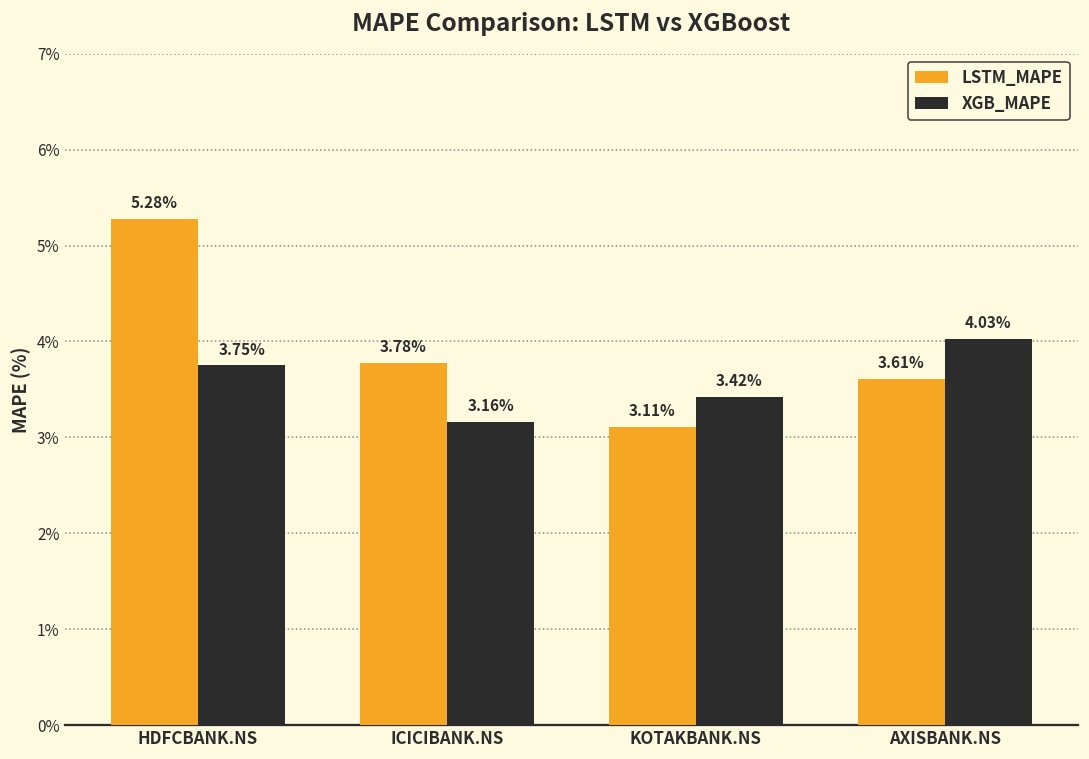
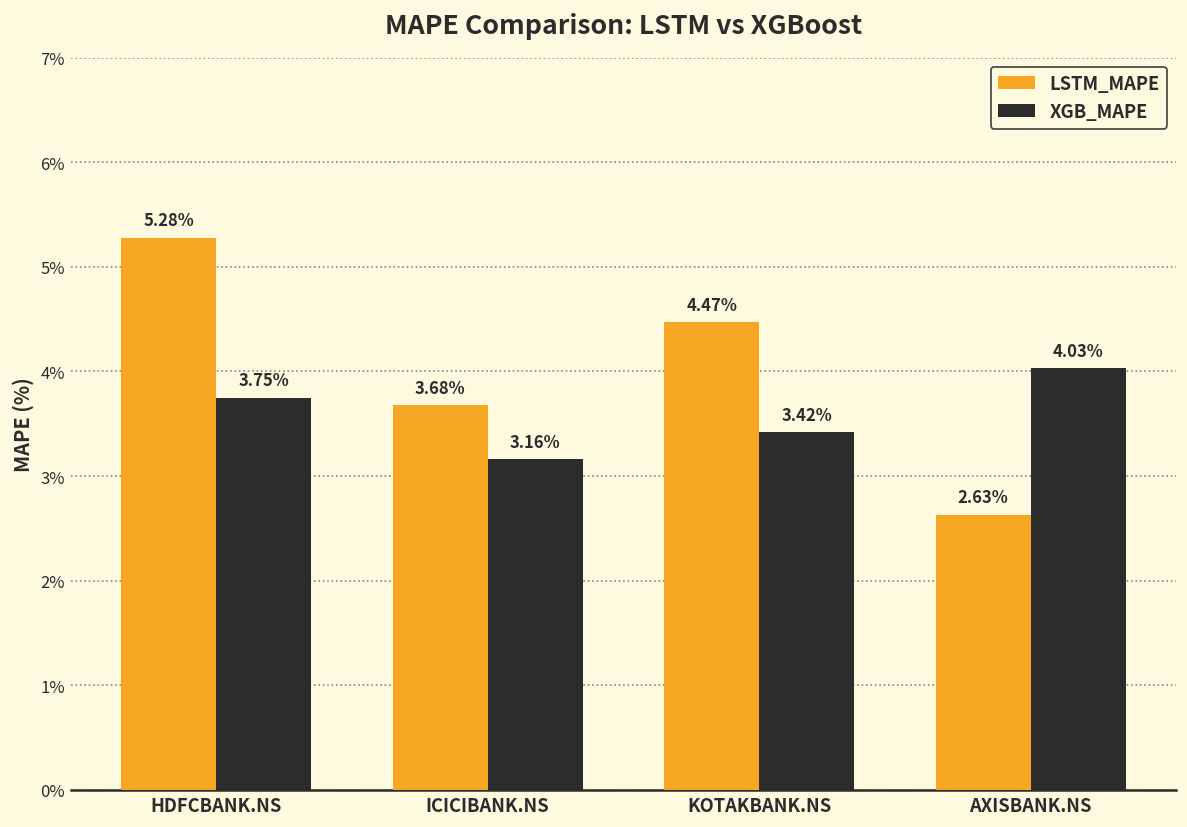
LSTM_MAPE, ICICIBANK.NS: 3.78% -> 3.68%
LSTM_MAPE, KOTAKBANK.NS: 3.11% -> 4.47%
LSTM_MAPE, AXISBANK.NS: 3.61% -> 2.63%
